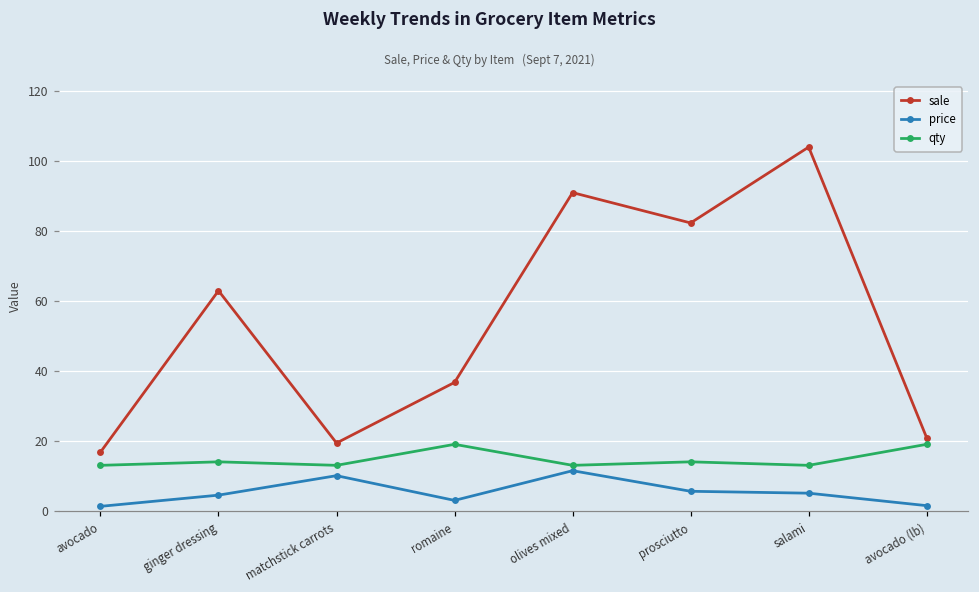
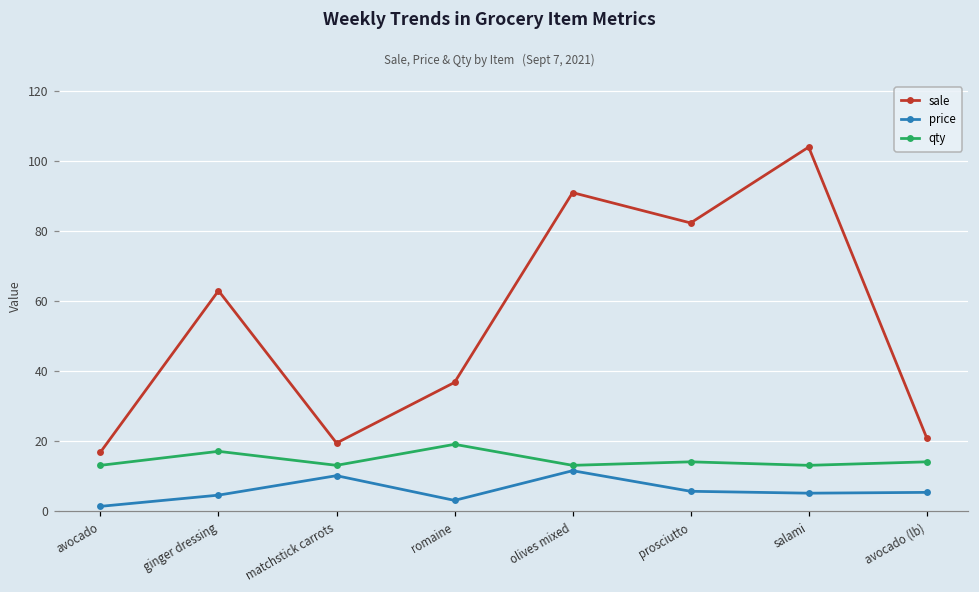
qty, ginger dressing: 14 -> 17
price, avocado (lb): 1 -> 5
qty, avocado (lb): 19 -> 14
